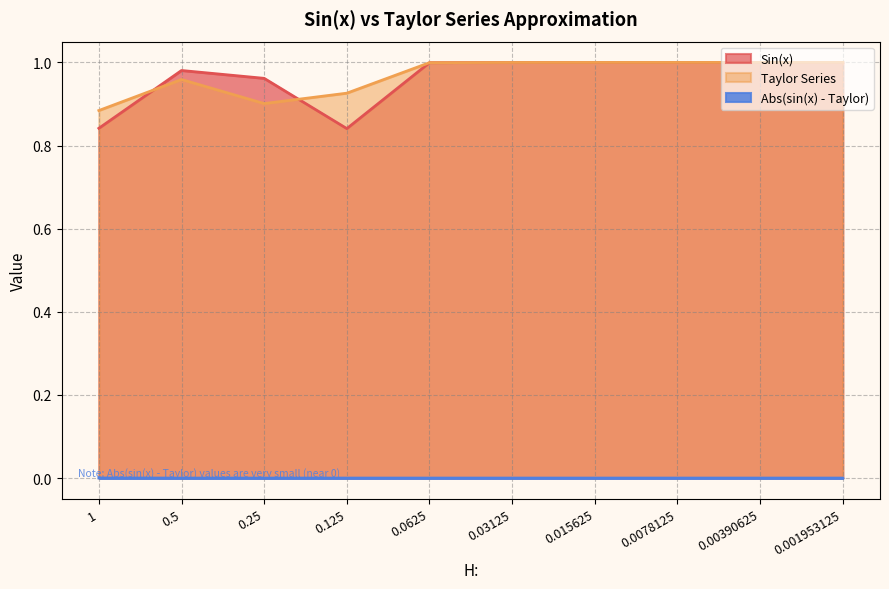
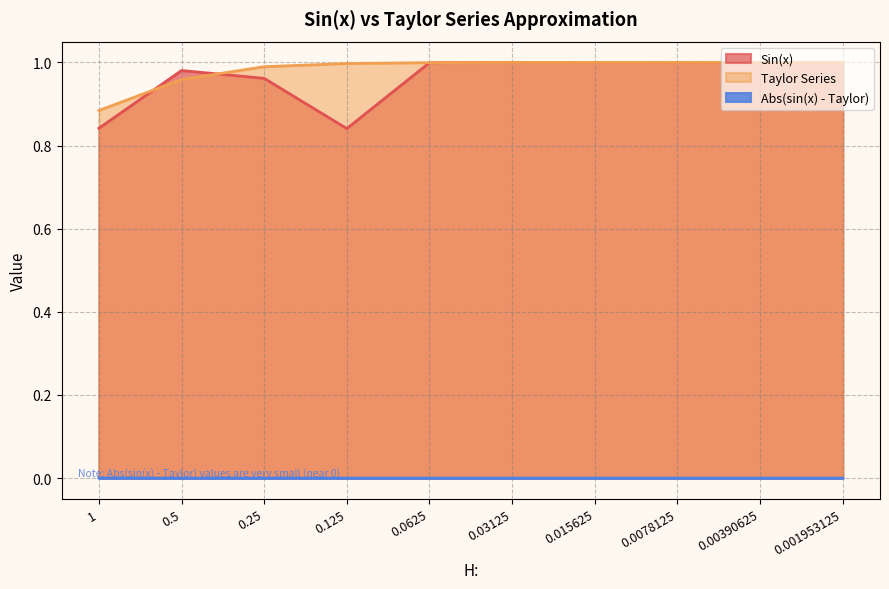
Taylor Series, 0.25: 0.90 -> 0.99
Taylor Series, 0.125: 0.93 -> 1.00
